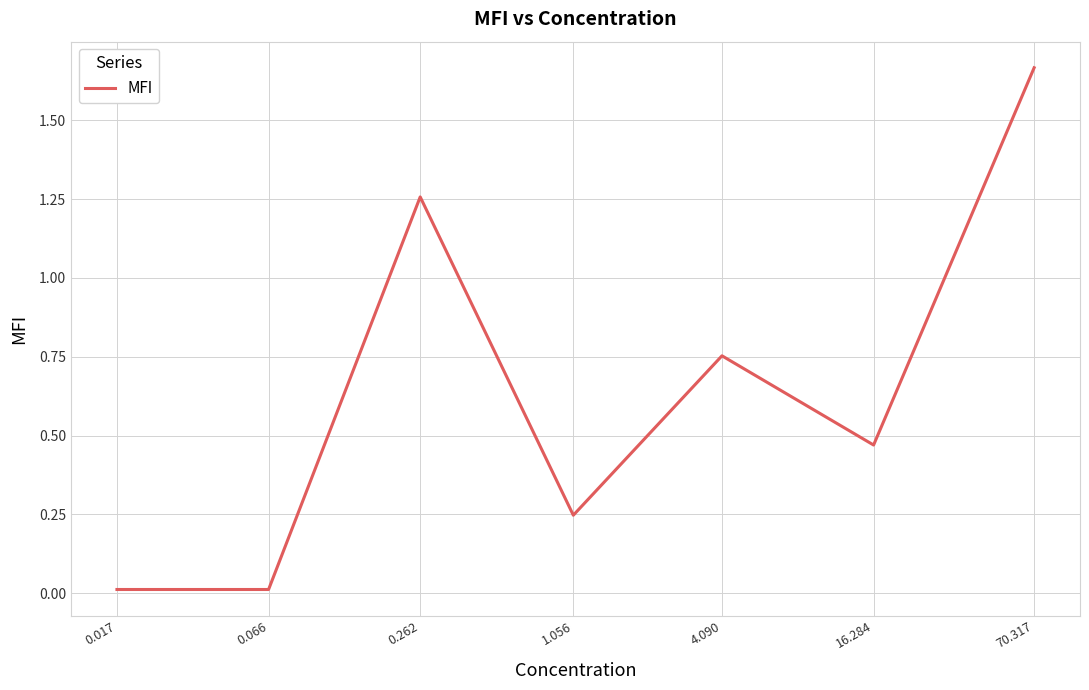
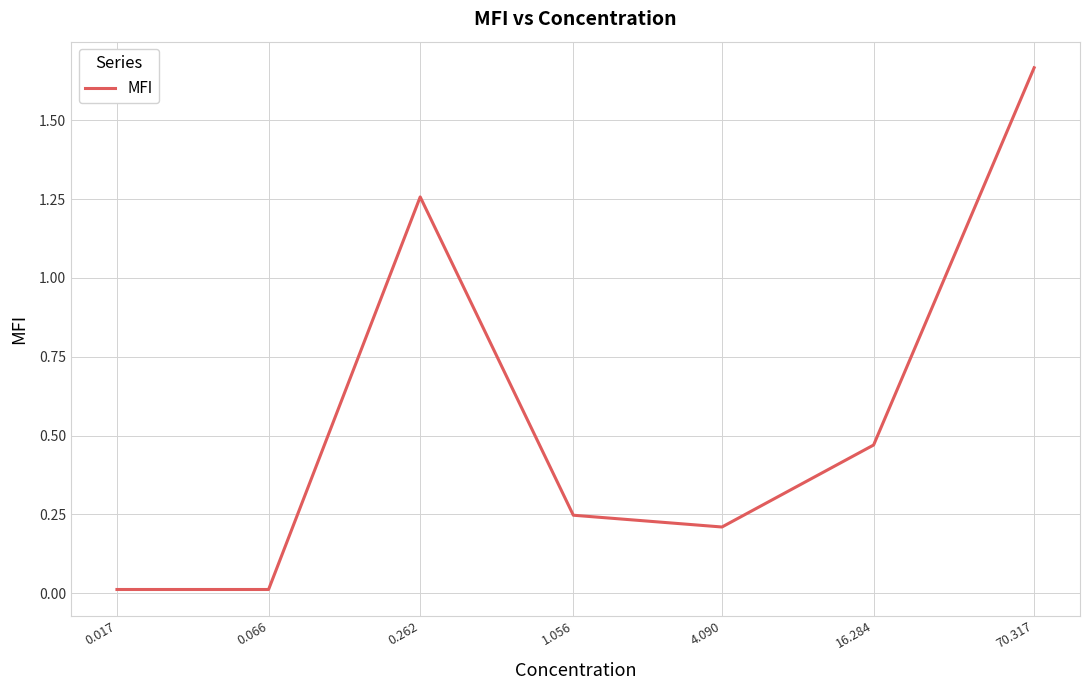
4.090: 0.75 -> 0.21
